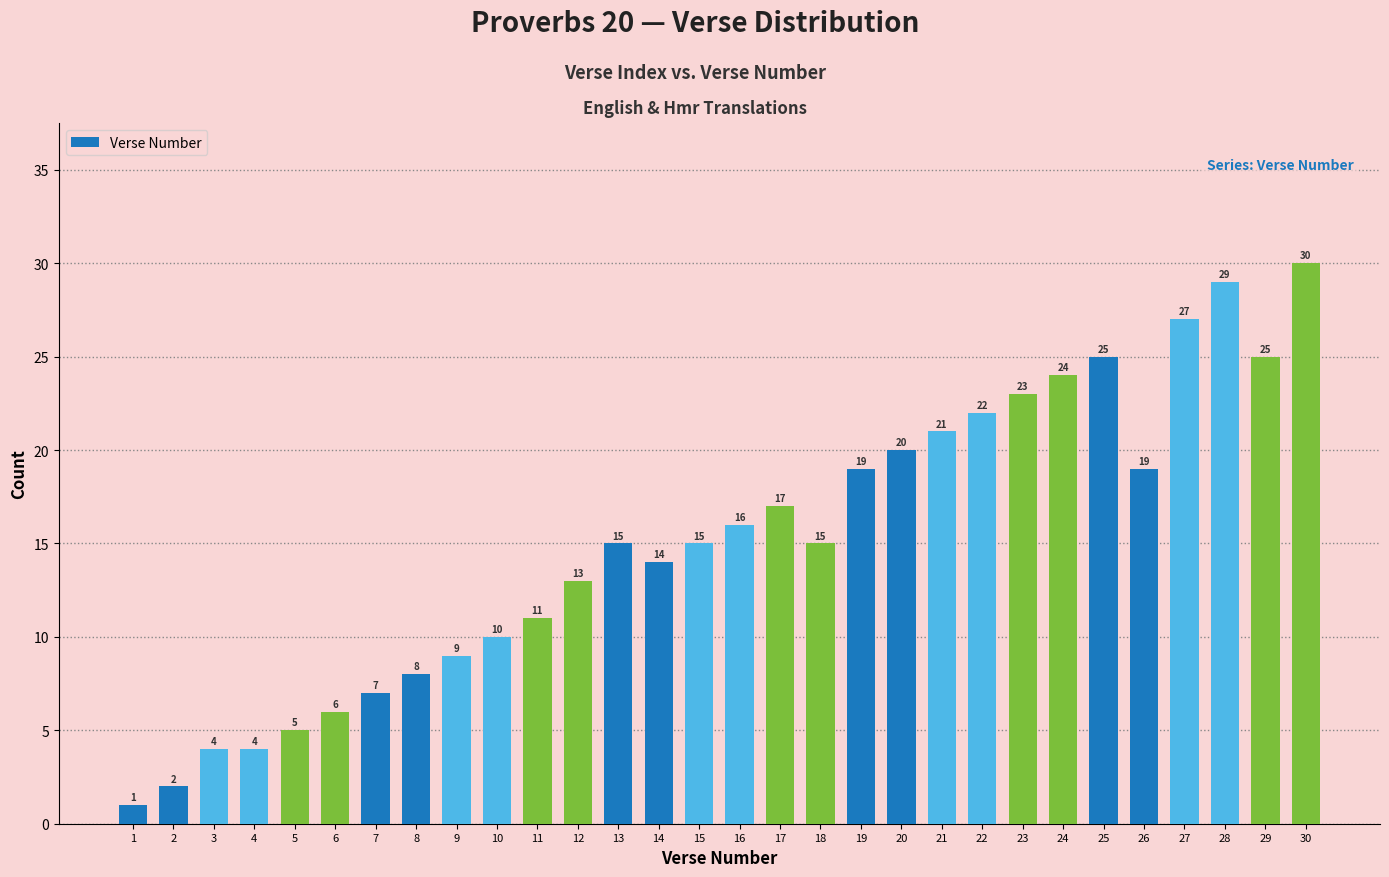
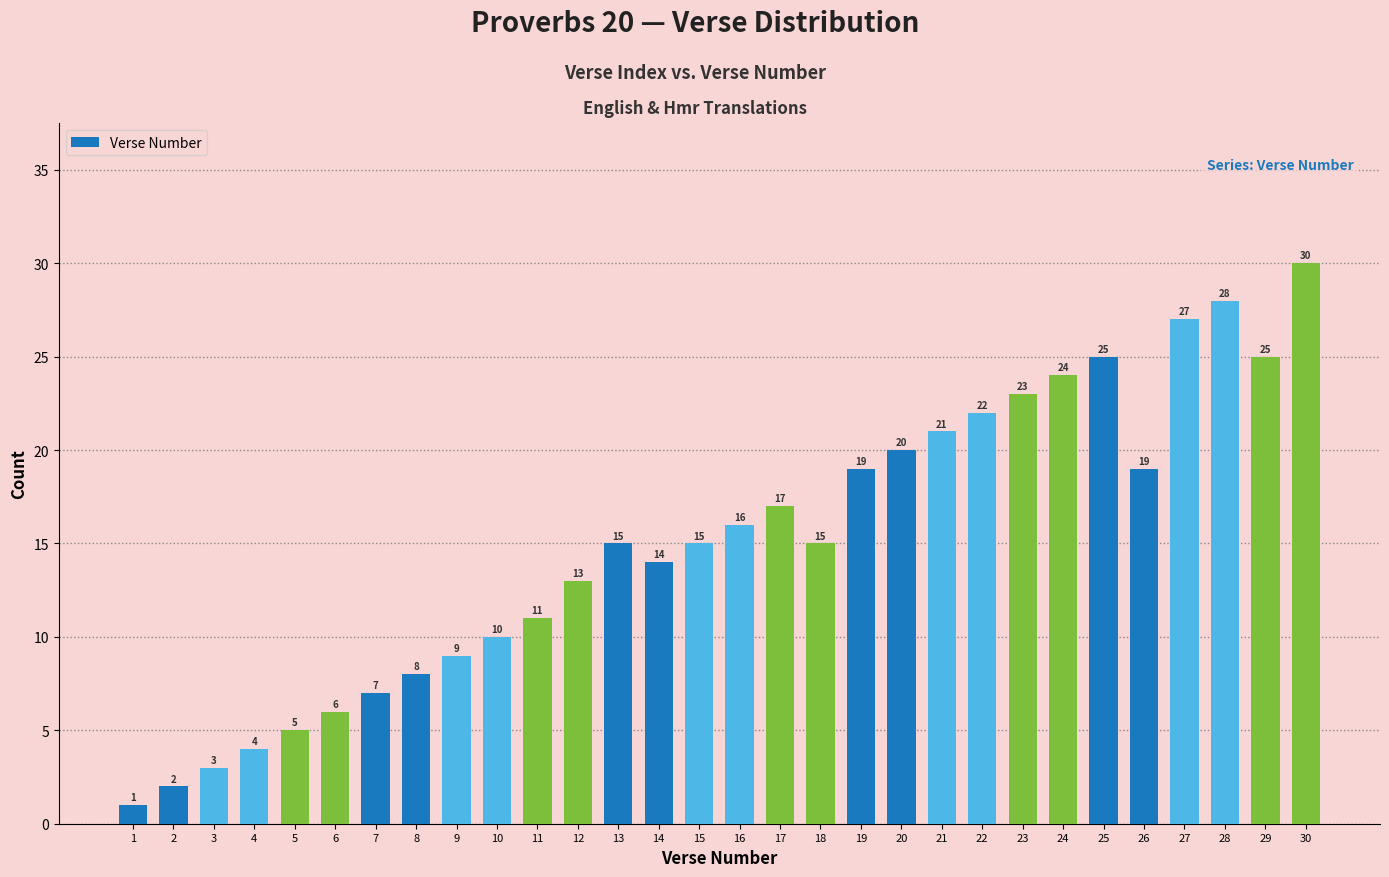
3: 4 -> 3
28: 29 -> 28
